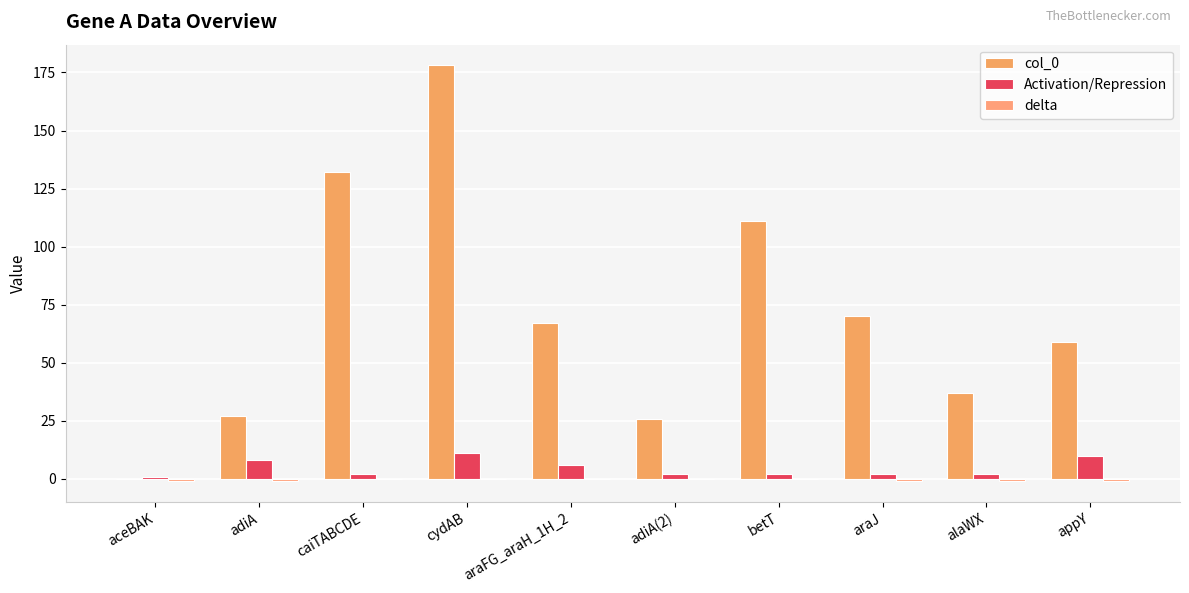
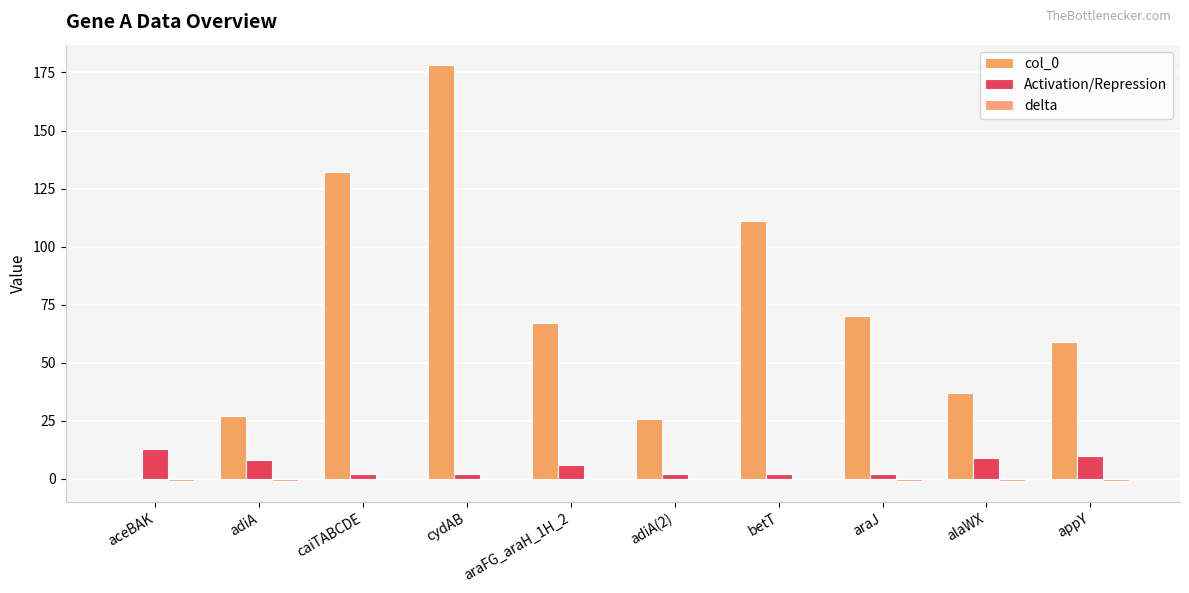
Activation/Repression, aceBAK: 1 -> 13
Activation/Repression, cydAB: 11 -> 2
Activation/Repression, alaWX: 2 -> 9
